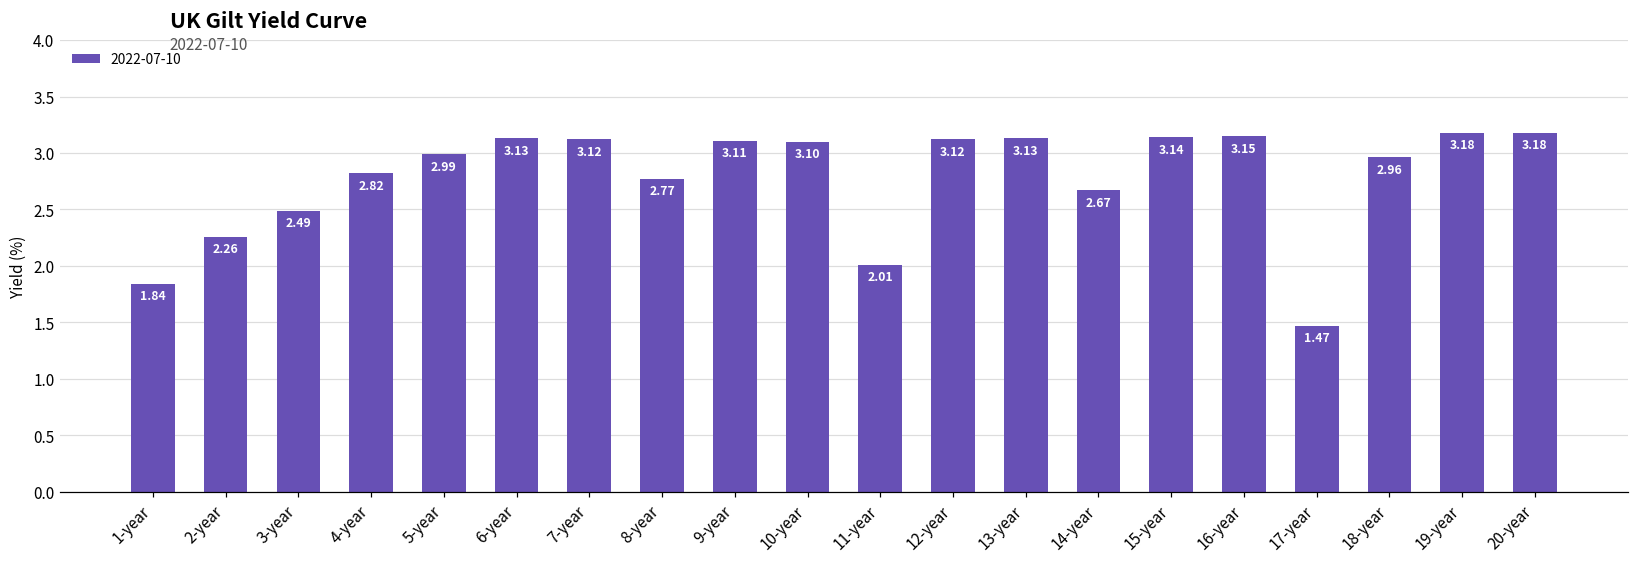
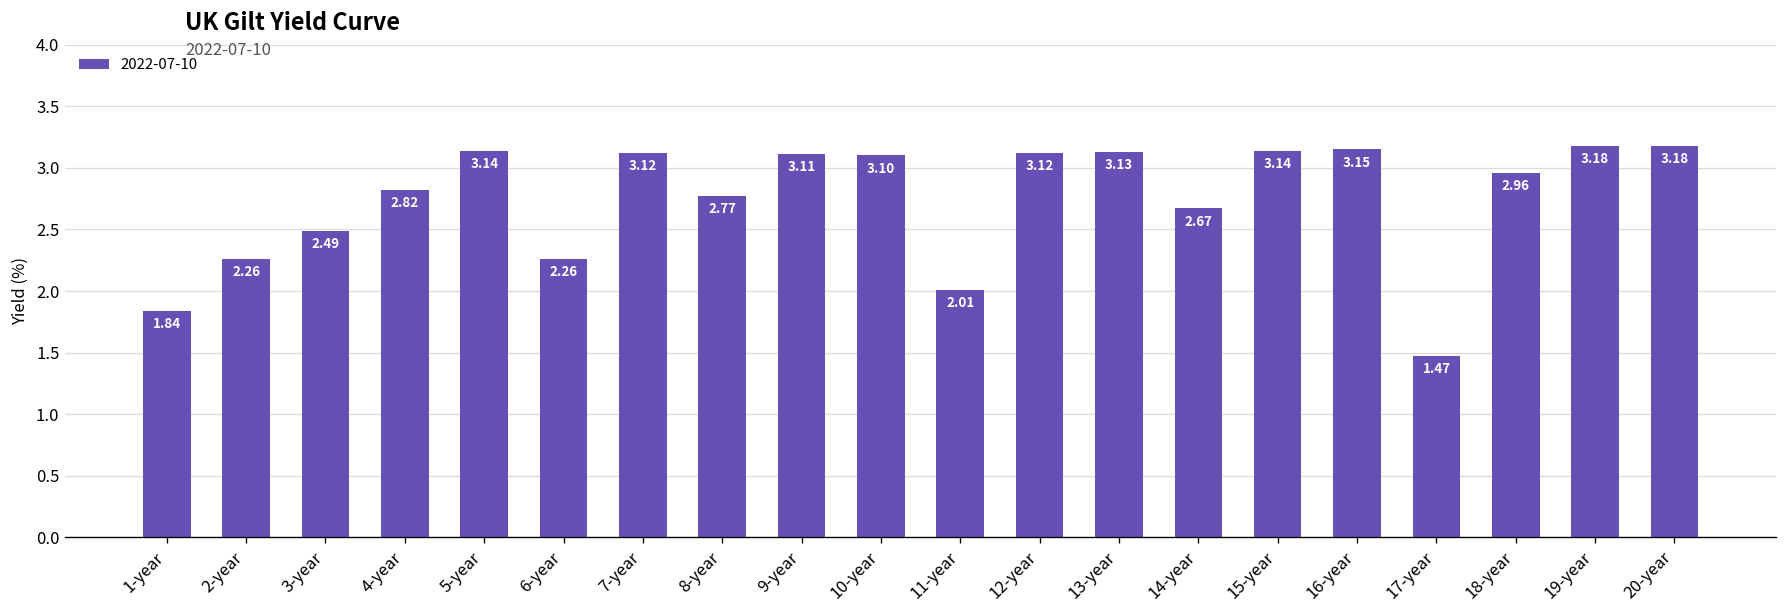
5-year: 2.99 -> 3.14
6-year: 3.13 -> 2.26
